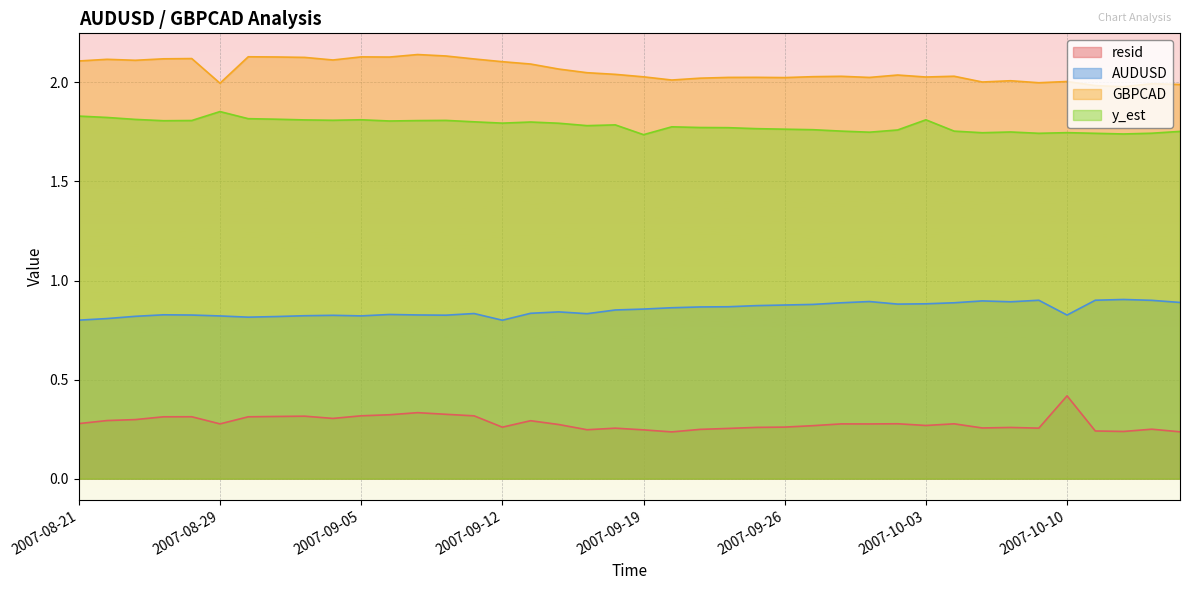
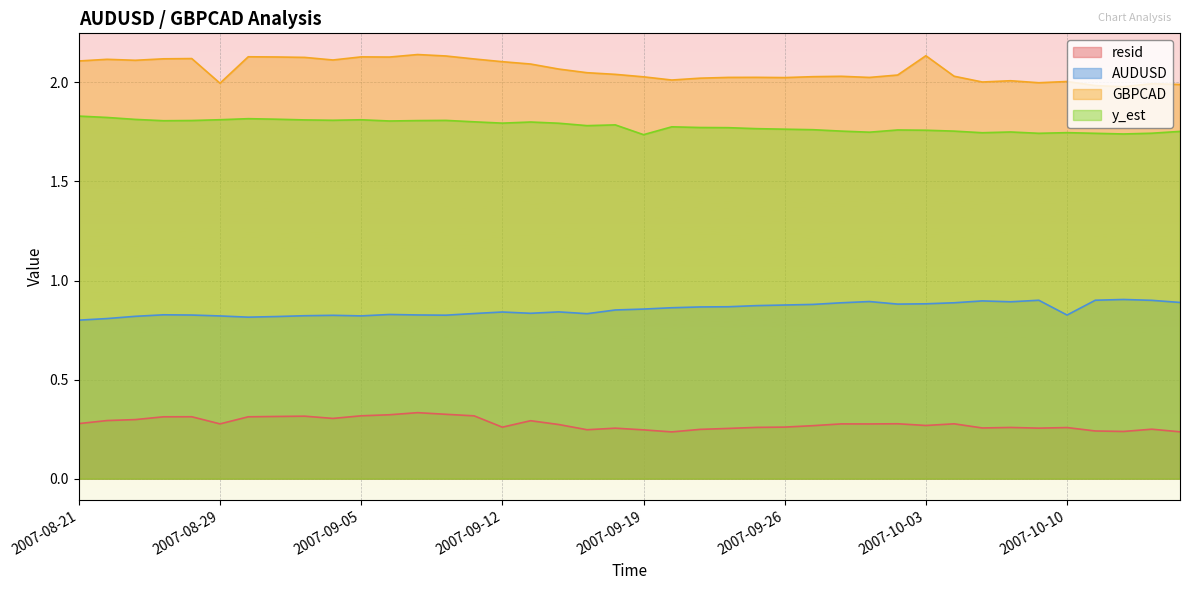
y_est, 2007-08-29: 1.85 -> 1.81
AUDUSD, 2007-09-12: 0.80 -> 0.84
GBPCAD, 2007-10-03: 2.03 -> 2.13
y_est, 2007-10-03: 1.81 -> 1.76
resid, 2007-10-10: 0.42 -> 0.26
